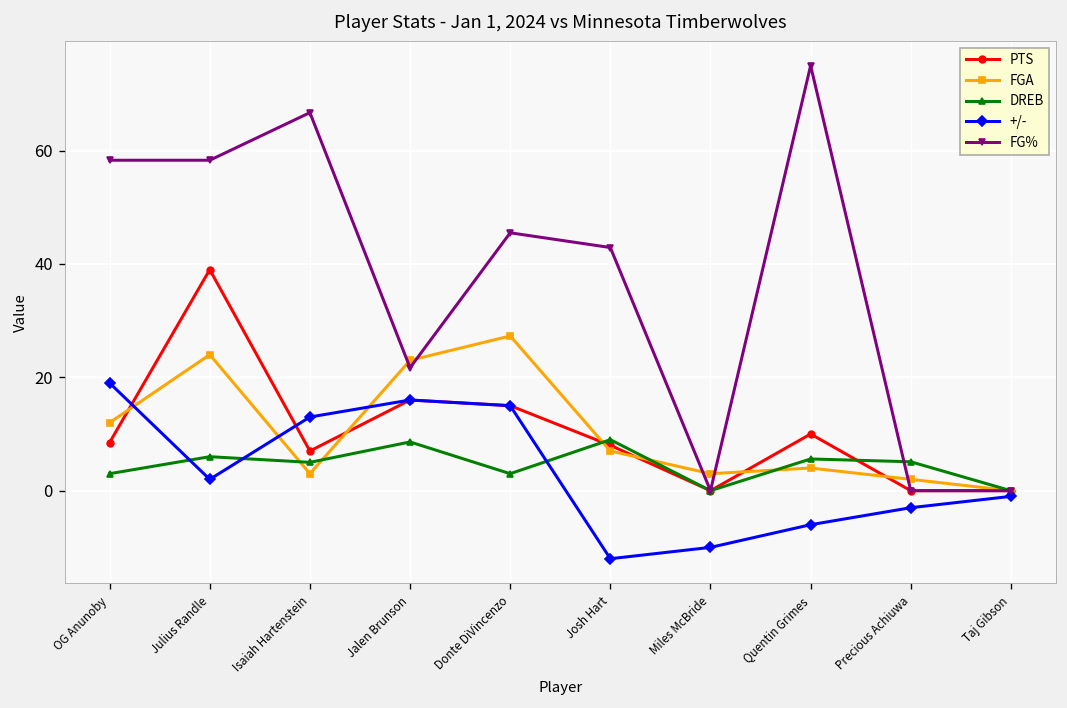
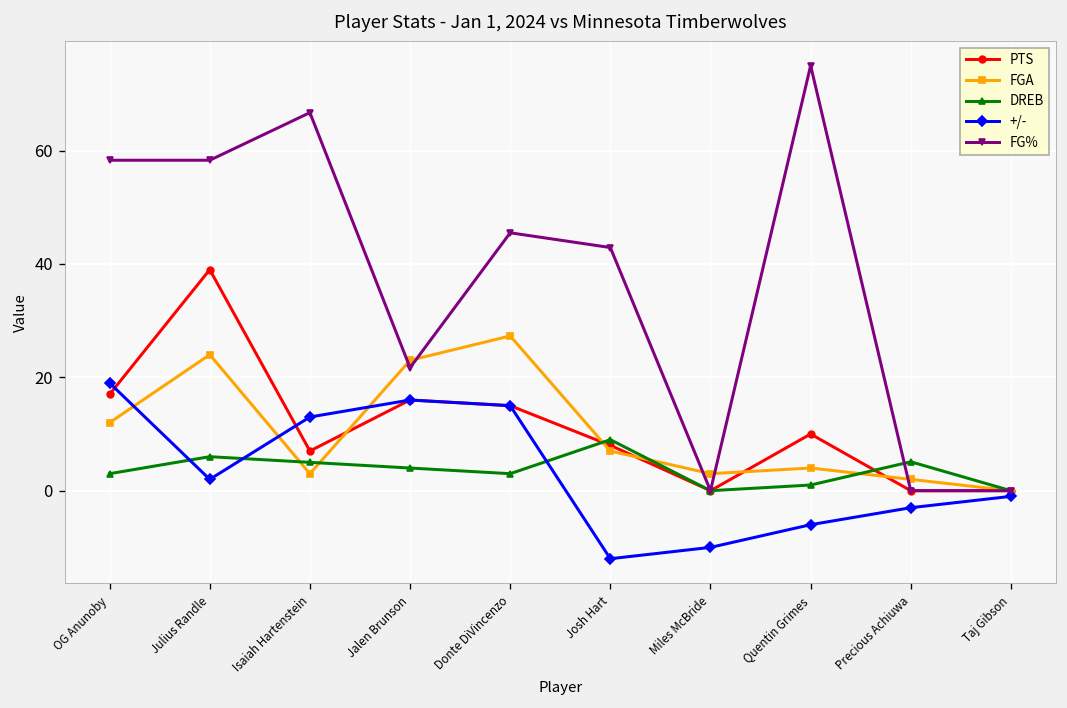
PTS, OG Anunoby: 9 -> 17
DREB, Jalen Brunson: 9 -> 4
DREB, Quentin Grimes: 6 -> 1
